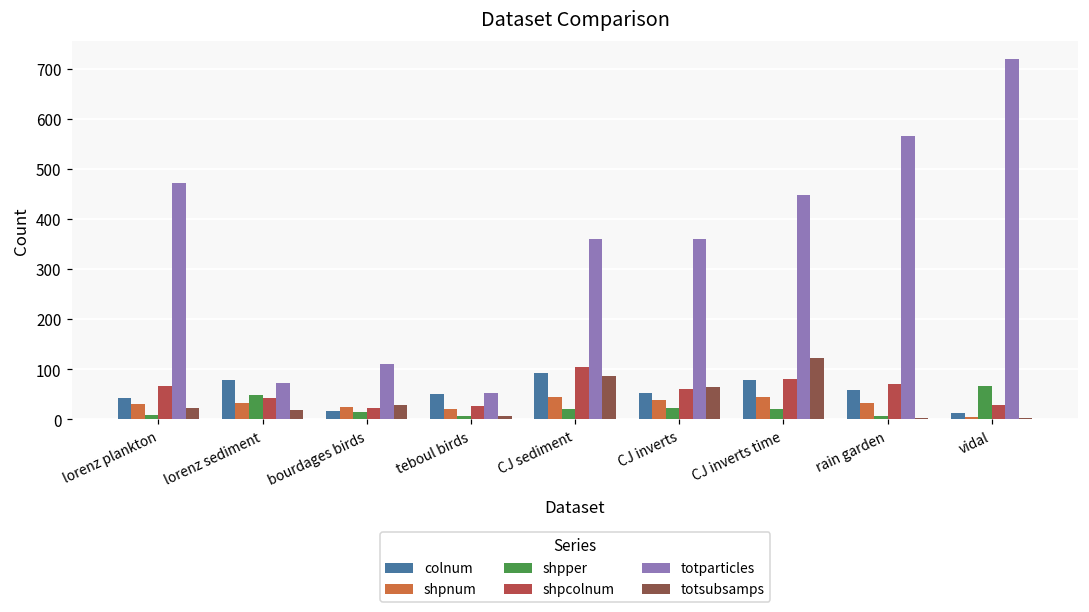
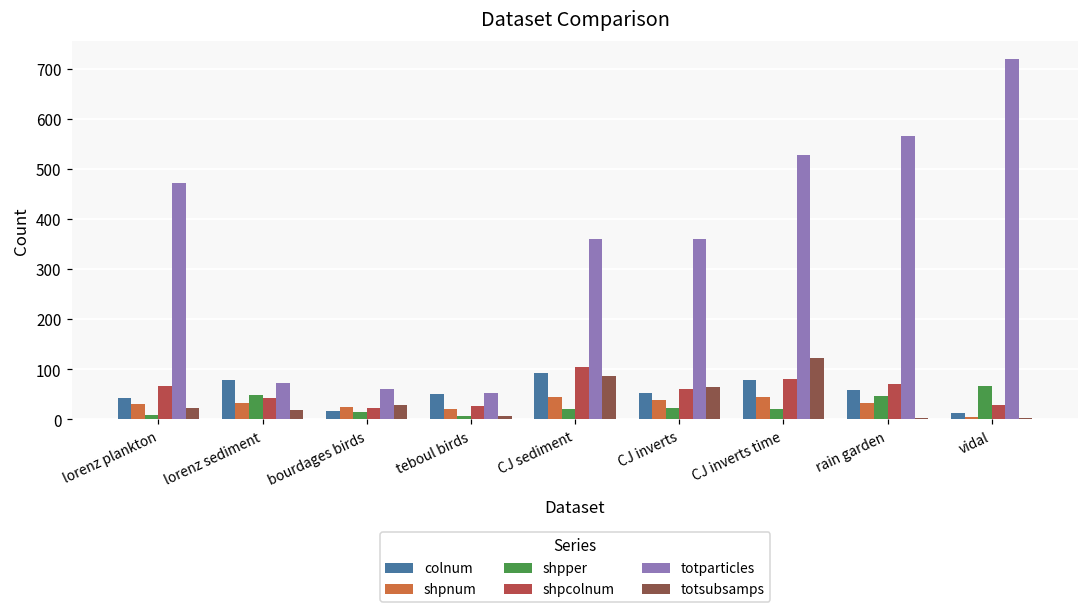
totparticles, bourdages birds: 110 -> 60
totparticles, CJ inverts time: 450 -> 530
shpper, rain garden: 10 -> 50
